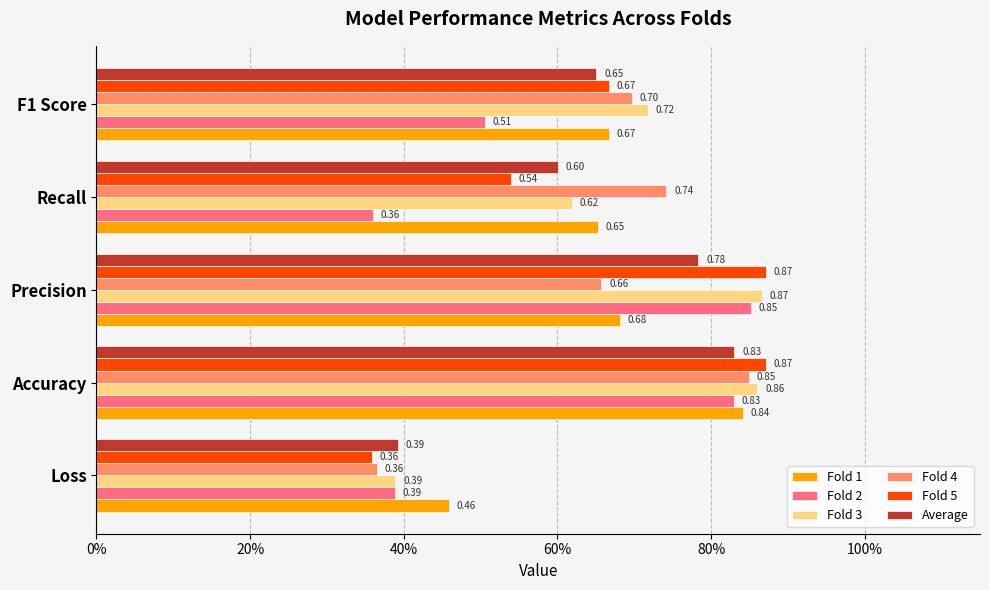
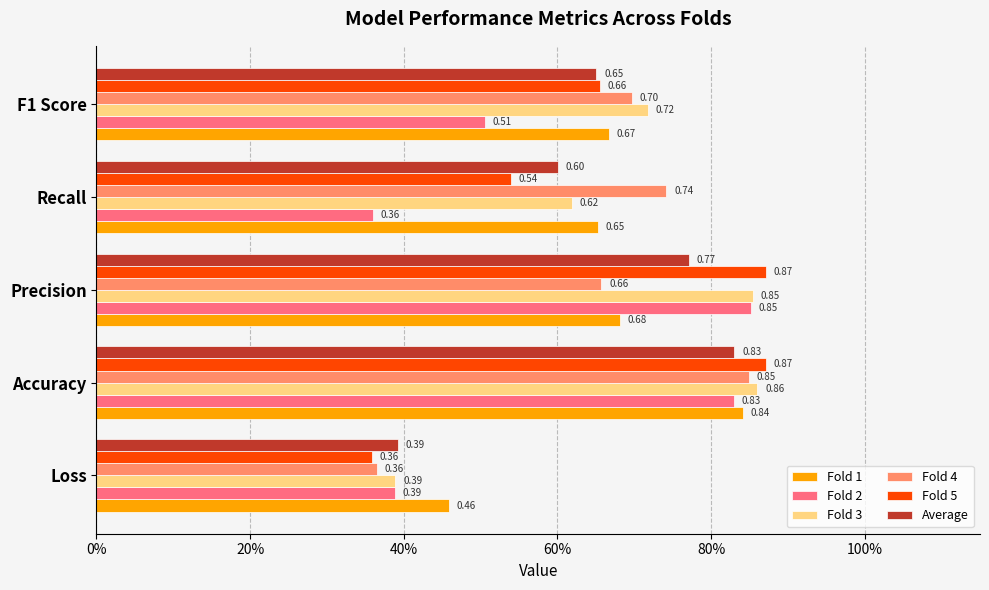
Fold 5, F1 Score: 0.67 -> 0.66
Average, Precision: 0.78 -> 0.77
Fold 3, Precision: 0.87 -> 0.85
